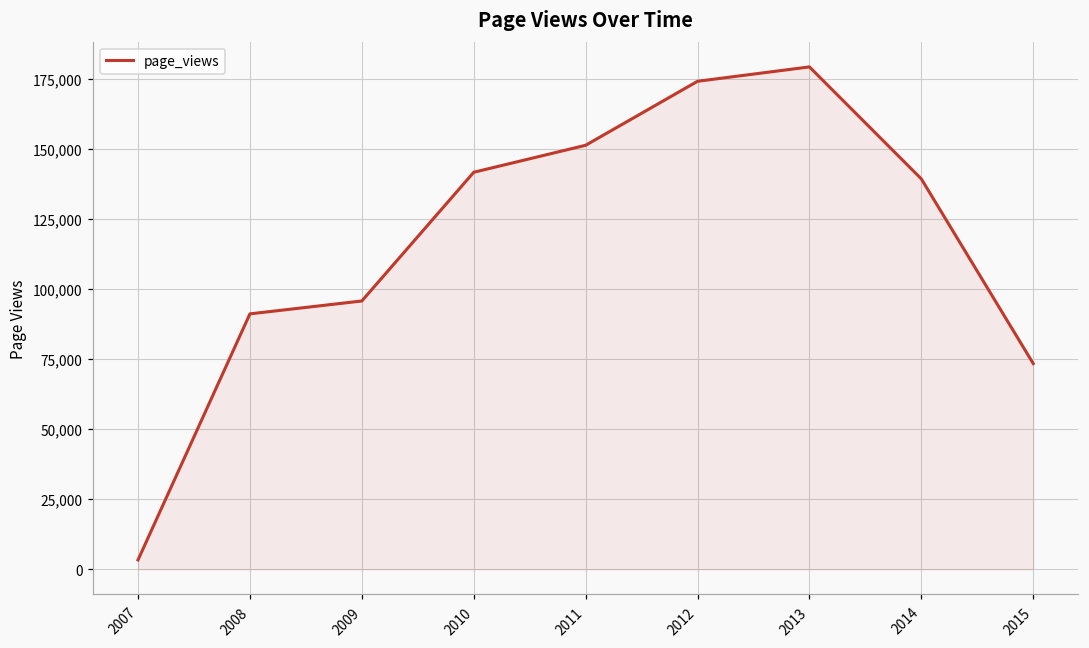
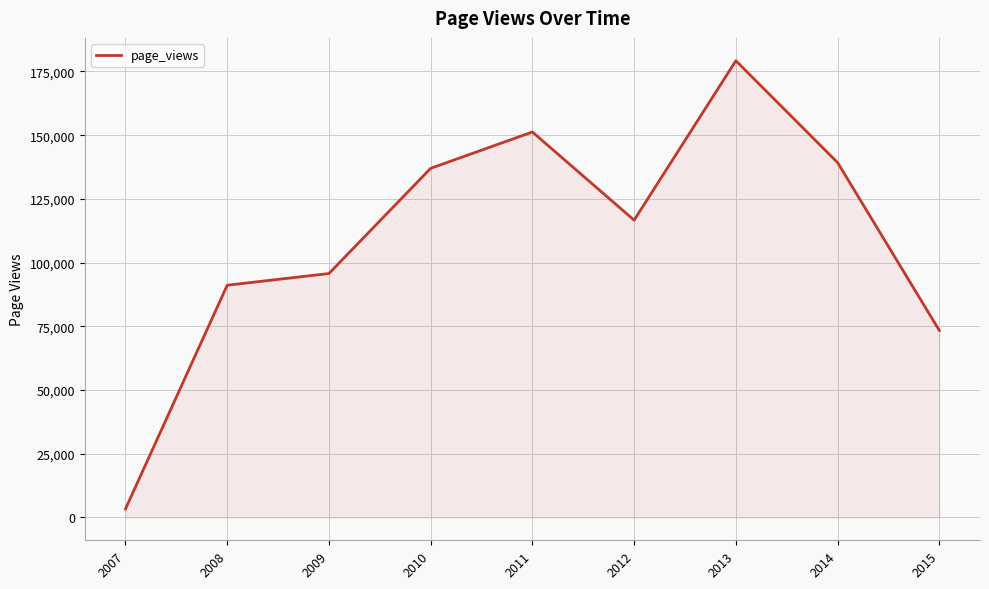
2010: 142,000 -> 137,000
2012: 174,000 -> 117,000
